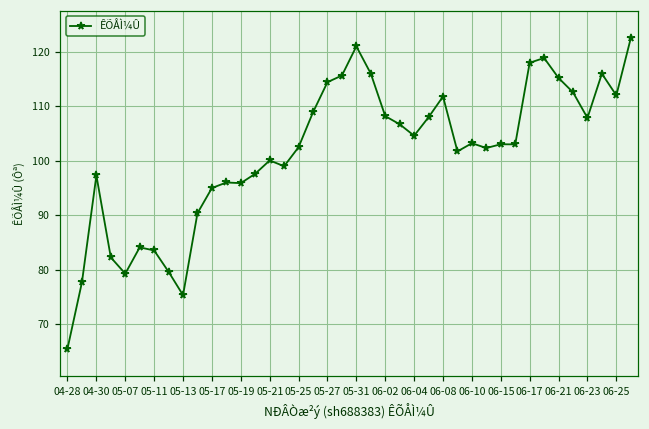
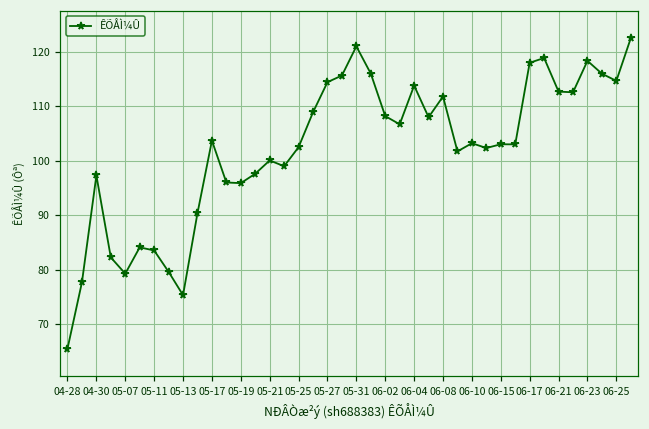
05-17: 95 -> 104
06-04: 105 -> 114
06-21: 115 -> 113
06-23: 108 -> 118
06-25: 112 -> 115
